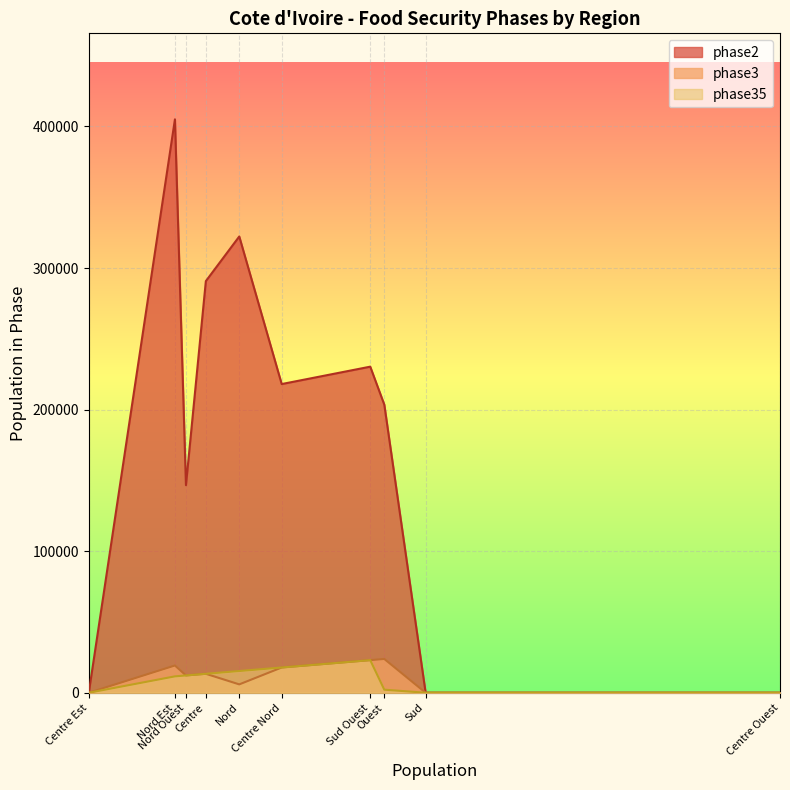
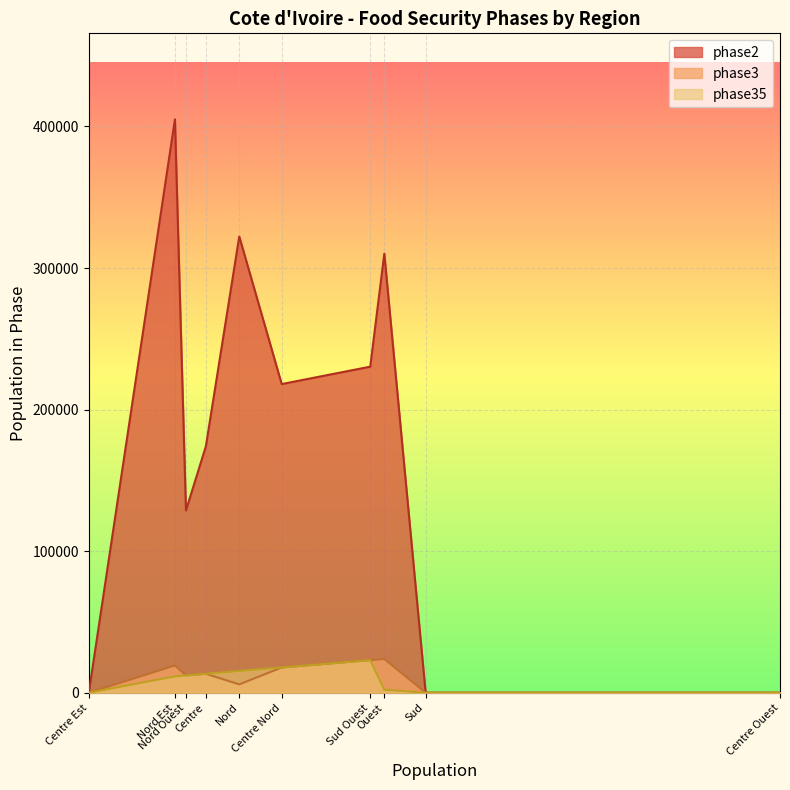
phase2, Nord Ouest: 147000 -> 129000
phase2, Centre: 291000 -> 174000
phase2, Ouest: 203000 -> 310000
